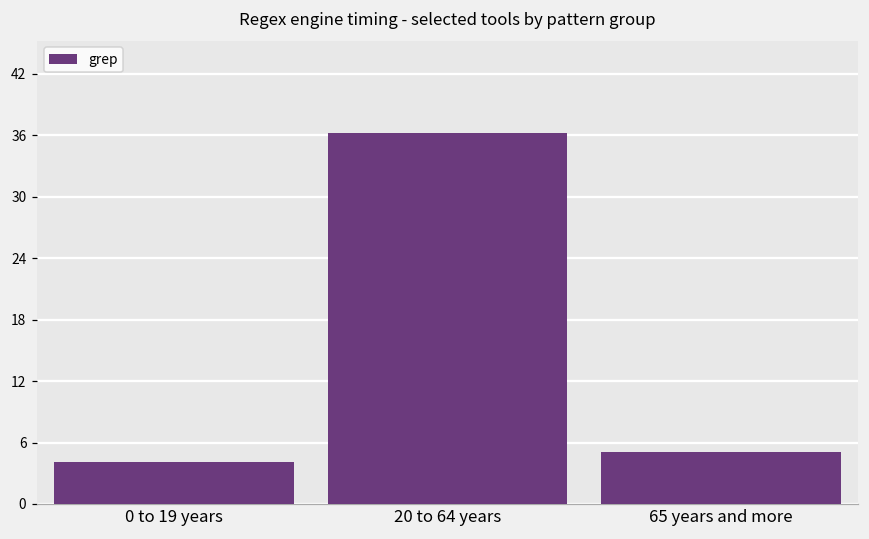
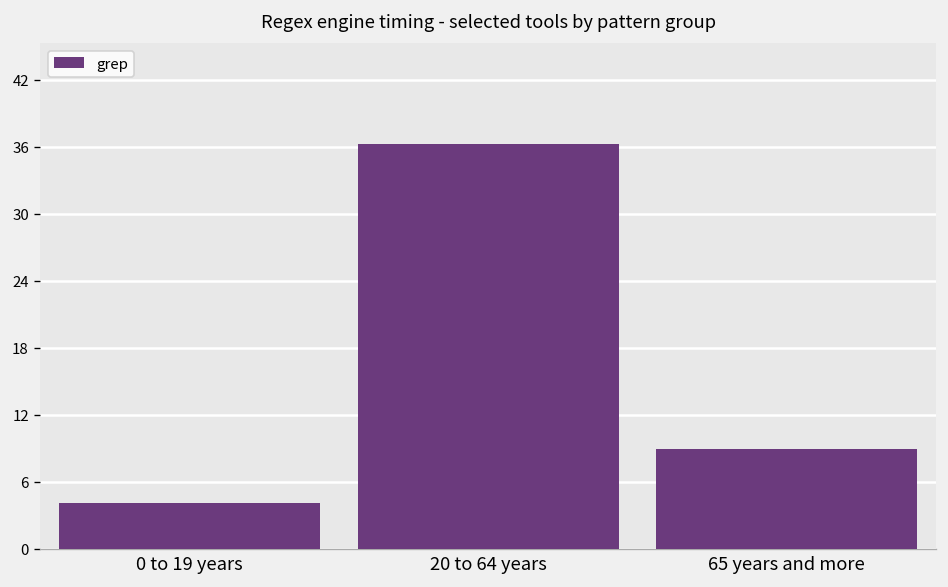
65 years and more: 5 -> 9
